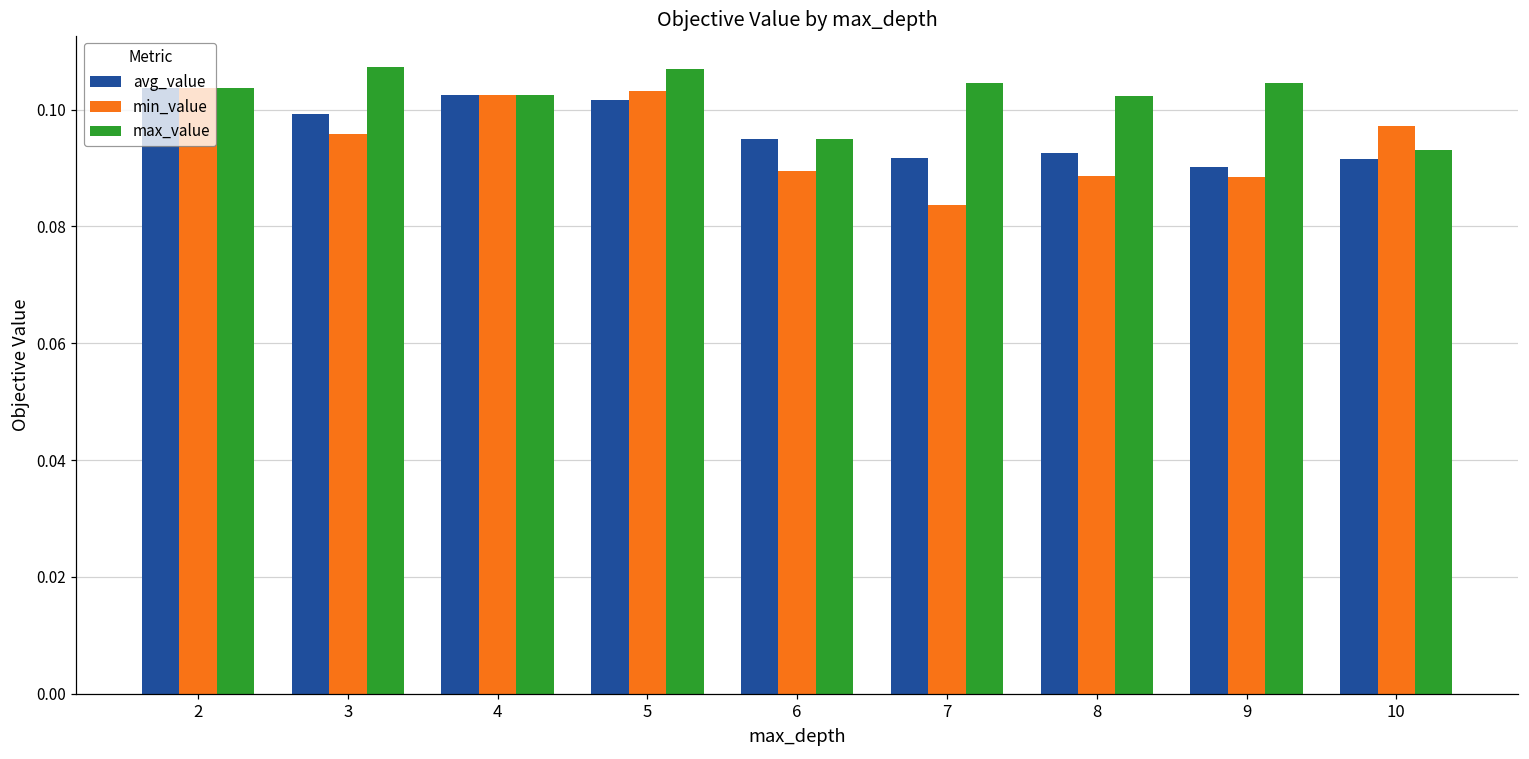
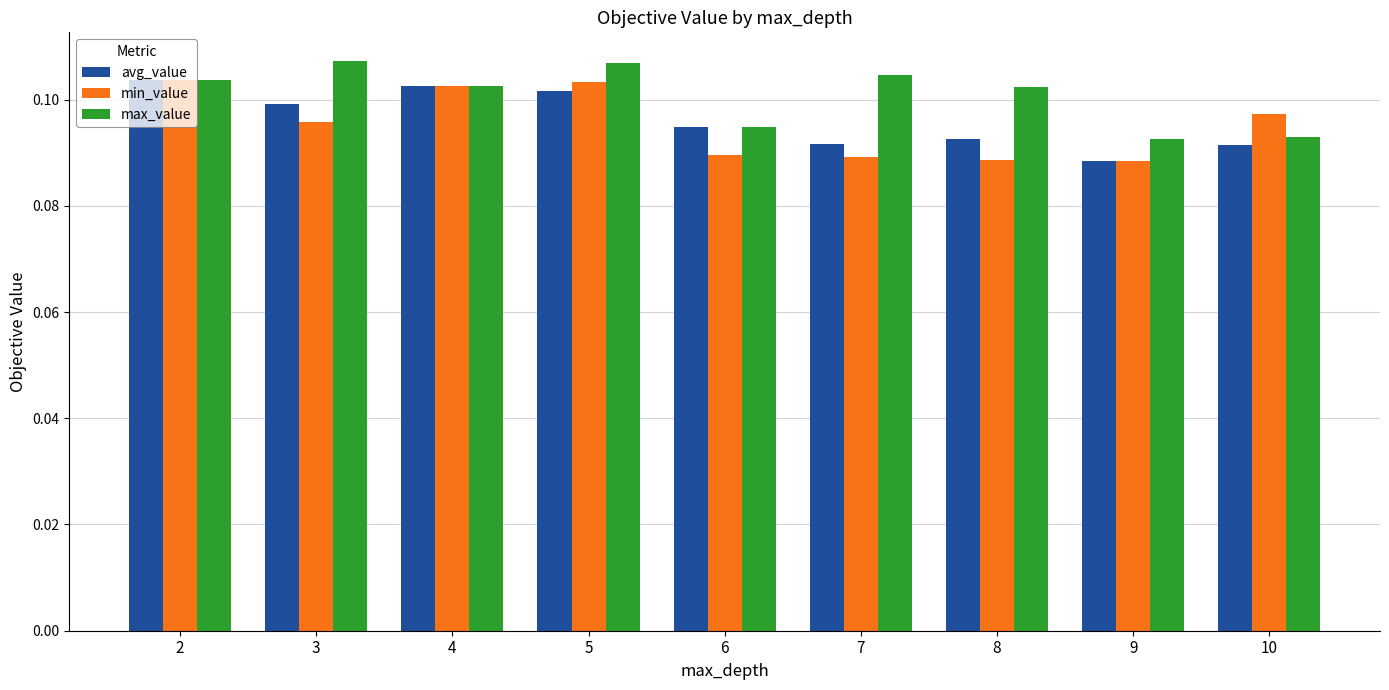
min_value, 7: 0.084 -> 0.089
avg_value, 9: 0.090 -> 0.088
max_value, 9: 0.104 -> 0.093
